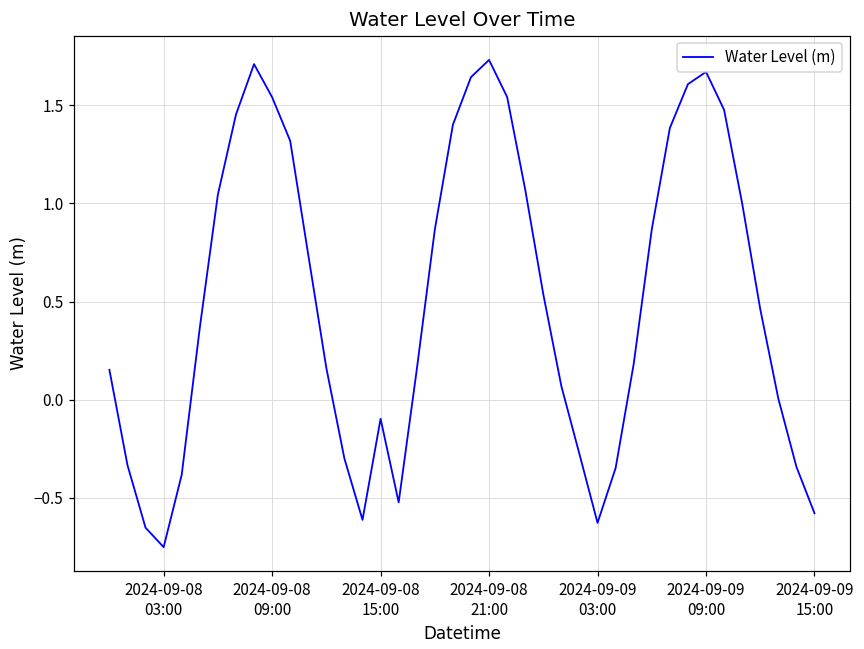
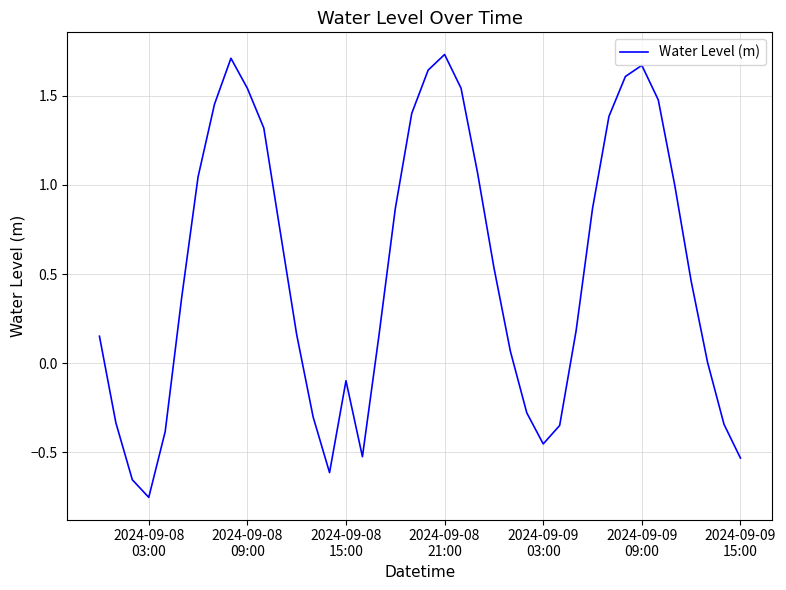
2024-09-09 03:00: -0.63 -> -0.45
2024-09-09 15:00: -0.58 -> -0.53
